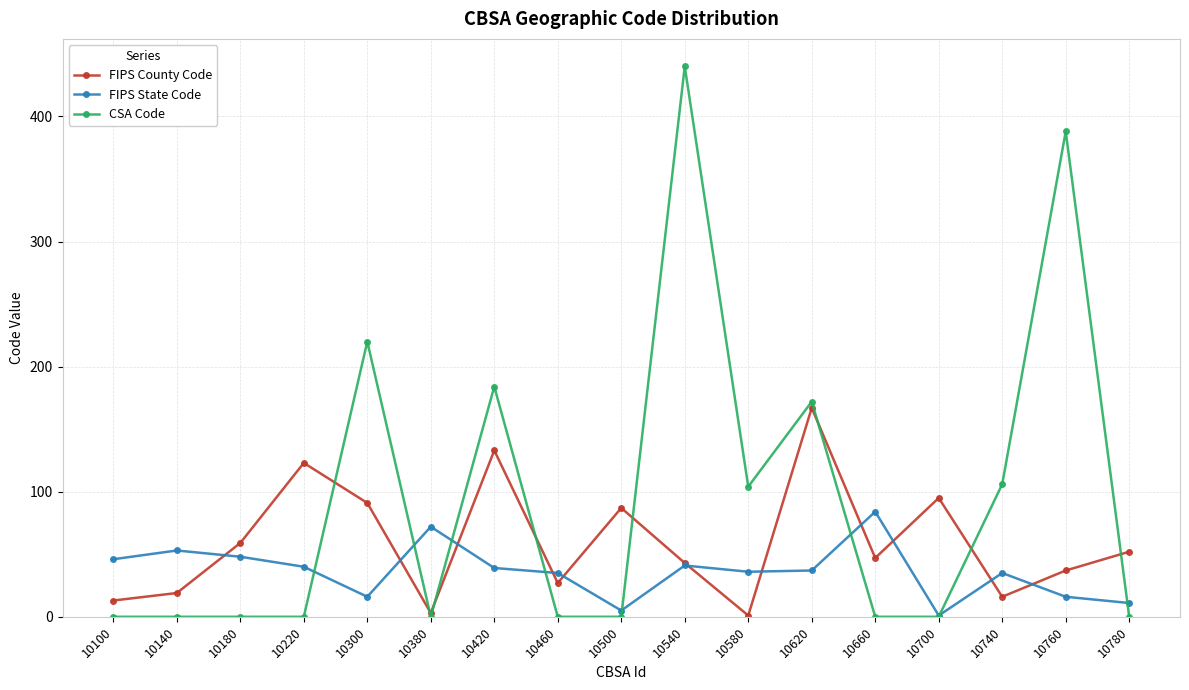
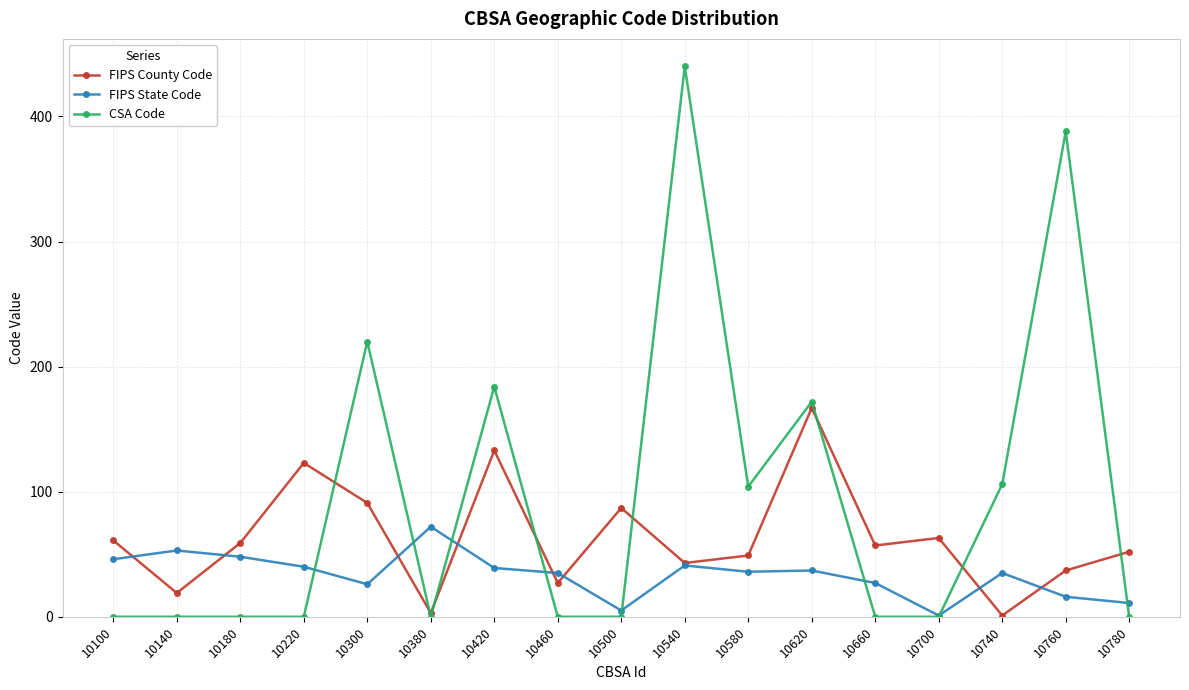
FIPS County Code, 10100: 13 -> 61
FIPS State Code, 10300: 16 -> 26
FIPS County Code, 10580: 1 -> 49
FIPS County Code, 10660: 47 -> 57
FIPS State Code, 10660: 84 -> 27
FIPS County Code, 10700: 95 -> 63
FIPS County Code, 10740: 16 -> 1
